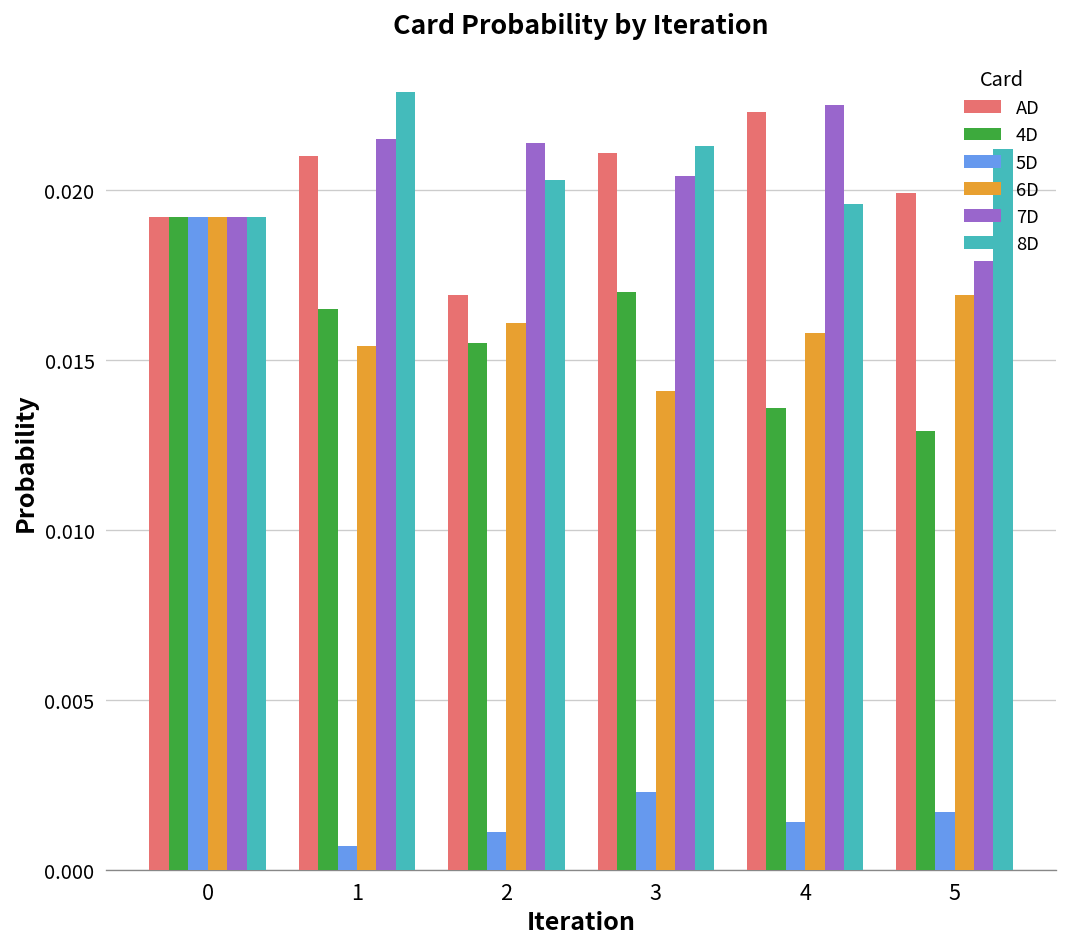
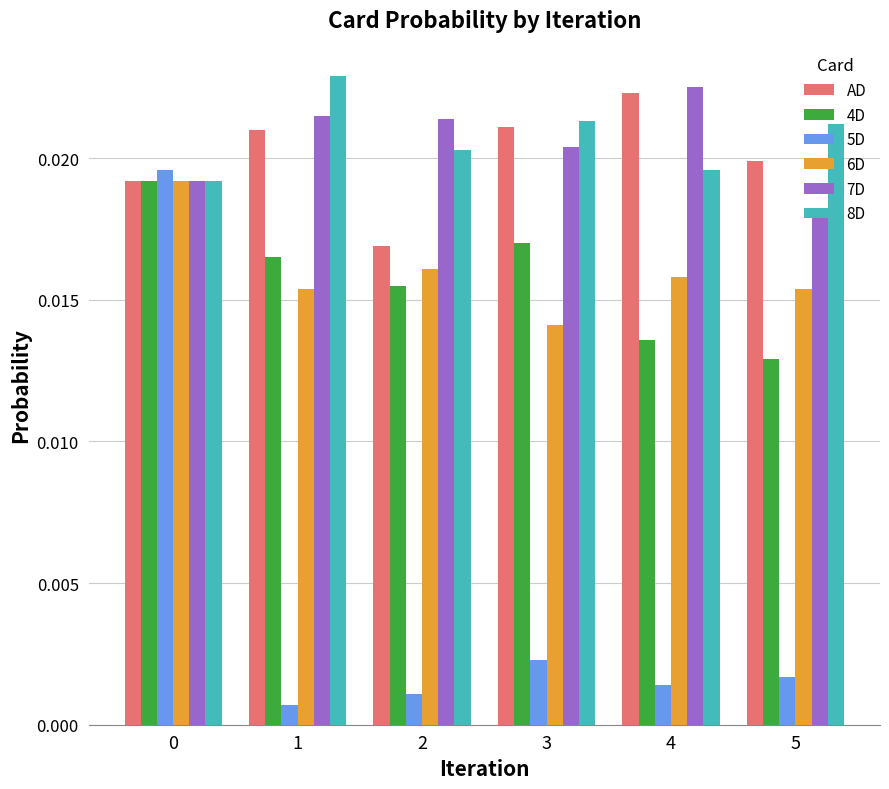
5D, 0: 0.0192 -> 0.0196
6D, 5: 0.0169 -> 0.0154
